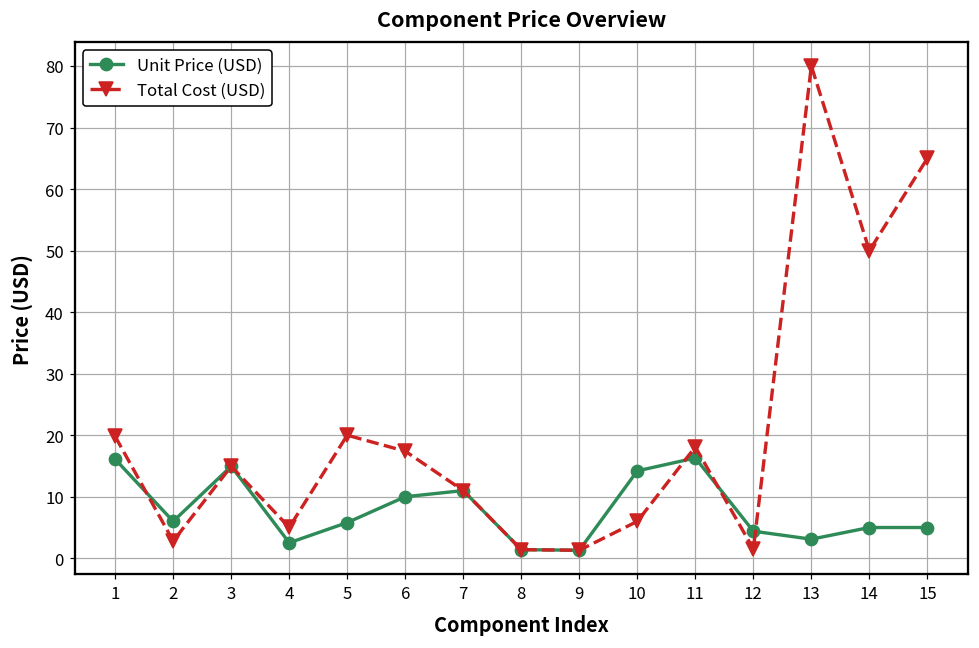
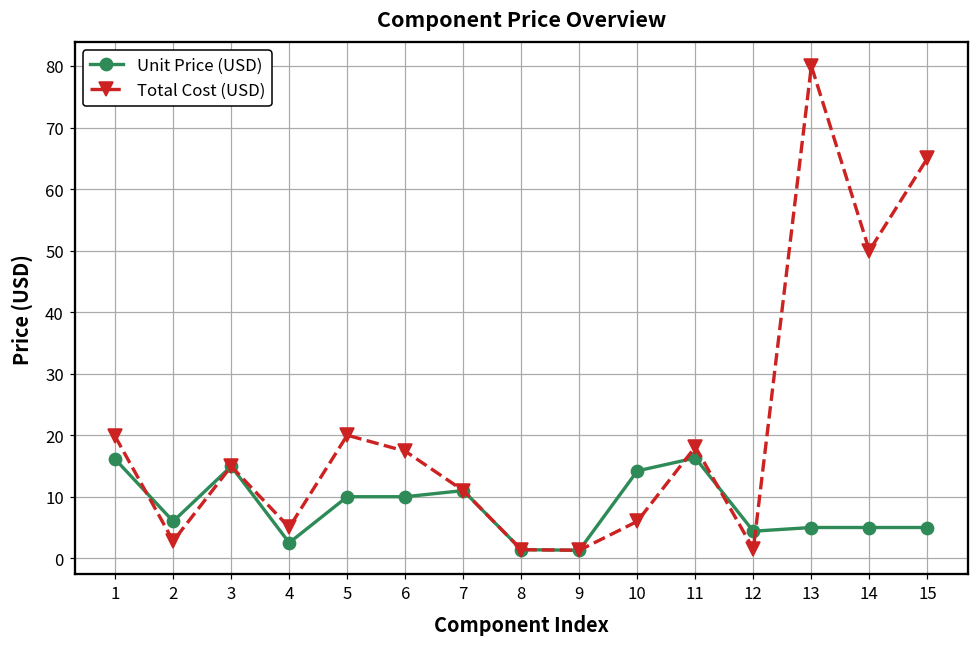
Unit Price (USD), 5: 6 -> 10
Unit Price (USD), 13: 3 -> 5
